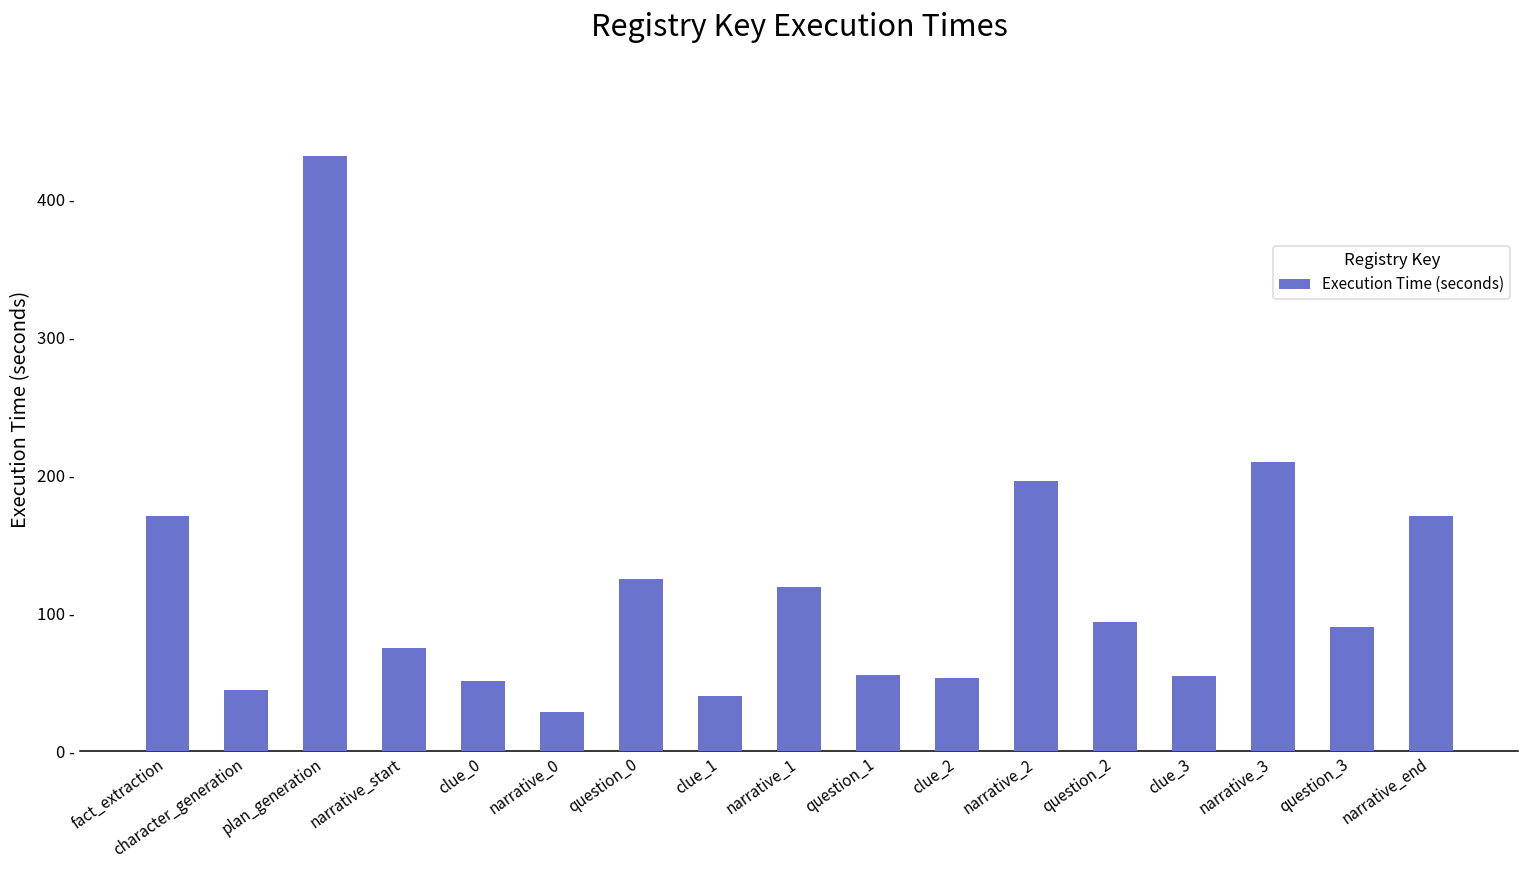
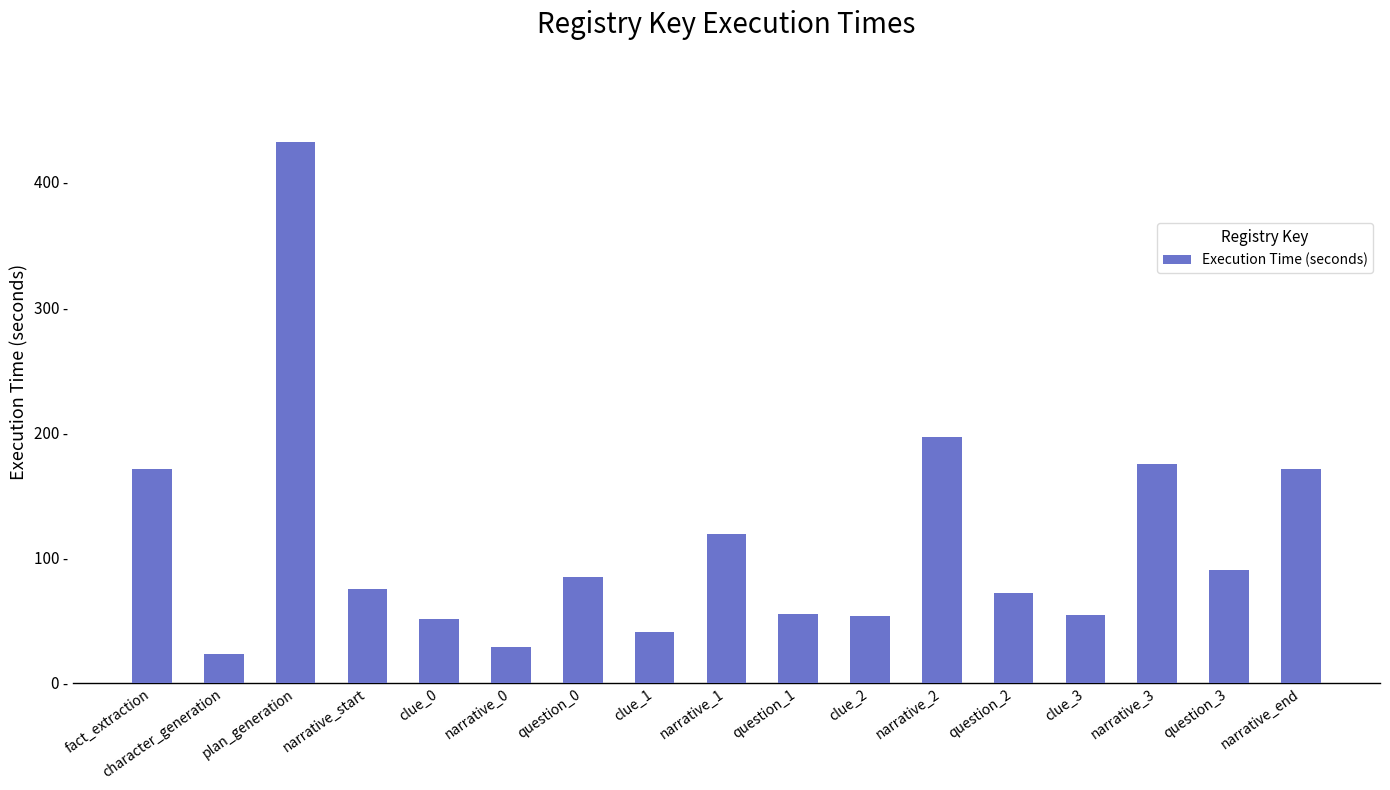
character_generation: 44 - -> 23 -
question_0: 125 - -> 85 -
question_2: 94 - -> 72 -
narrative_3: 210 - -> 175 -
